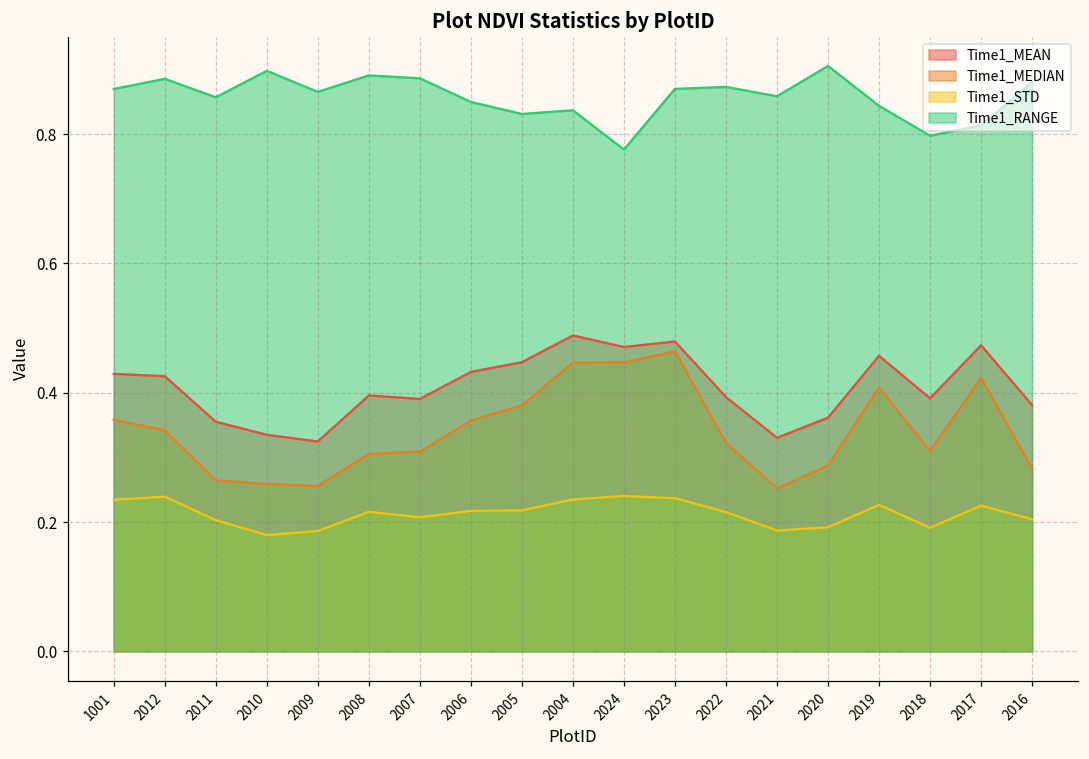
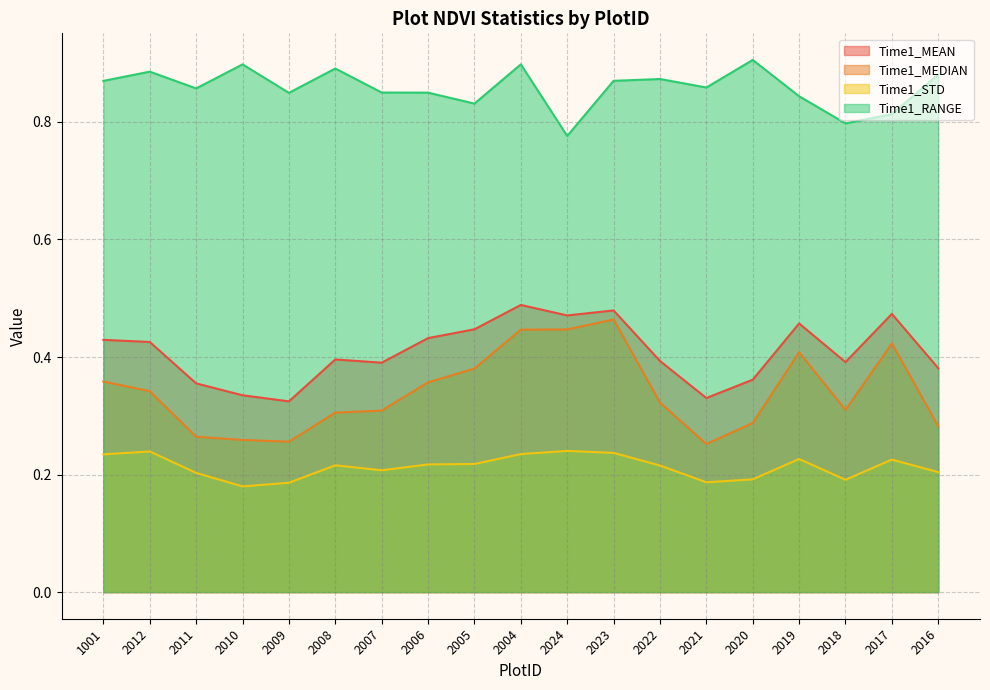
Time1_RANGE, 2009: 0.87 -> 0.85
Time1_RANGE, 2007: 0.89 -> 0.85
Time1_RANGE, 2004: 0.84 -> 0.90
